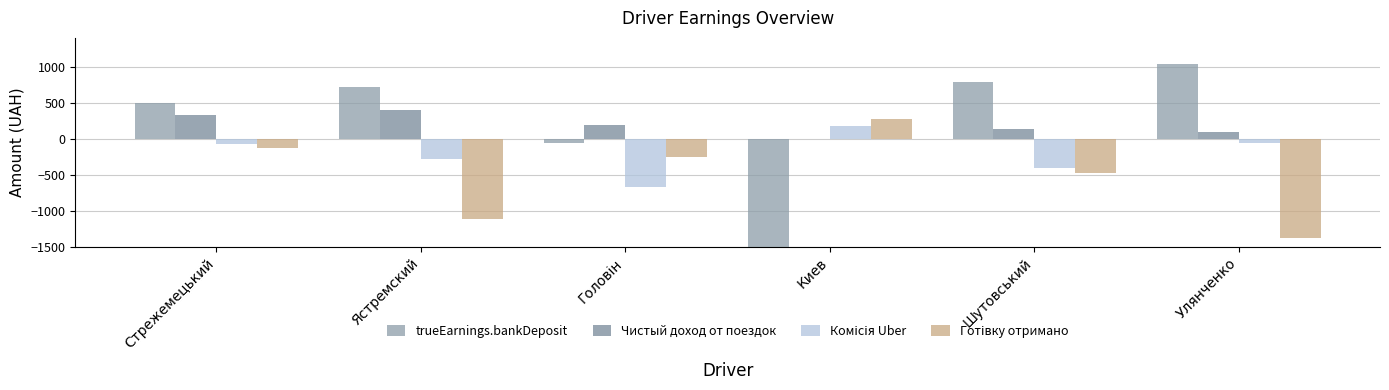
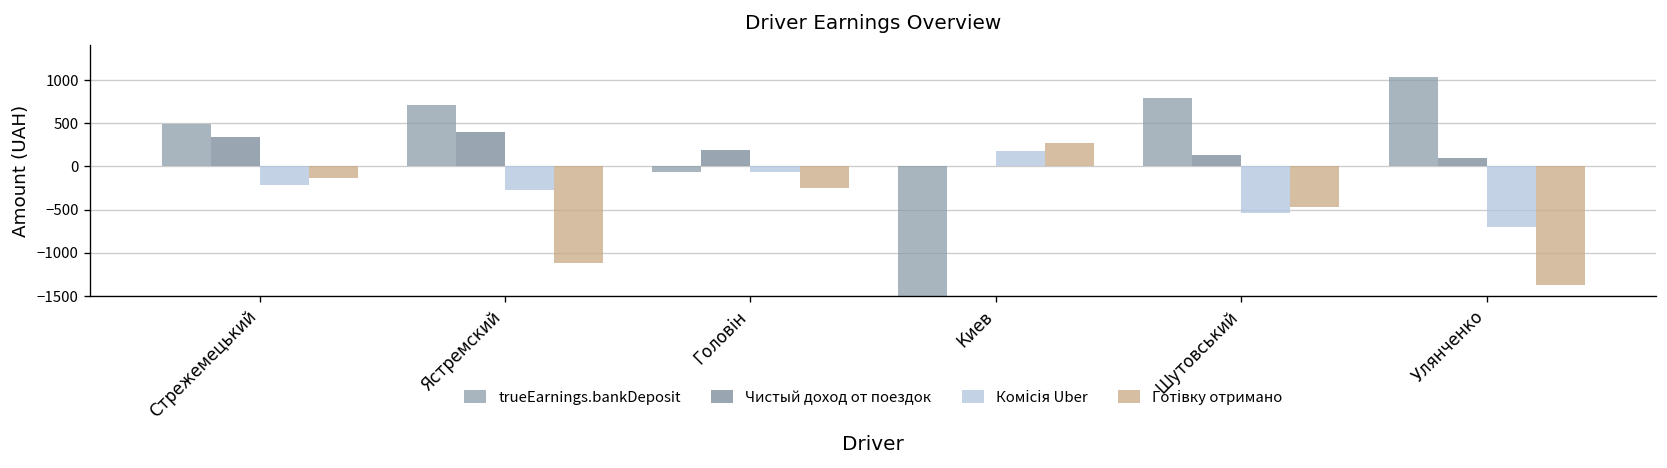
Комісія Uber, Стрежемецький: -100 -> -200
Комісія Uber, Головін: -700 -> -100
Комісія Uber, Шутовський: -400 -> -500
Комісія Uber, Улянченко: -100 -> -700
